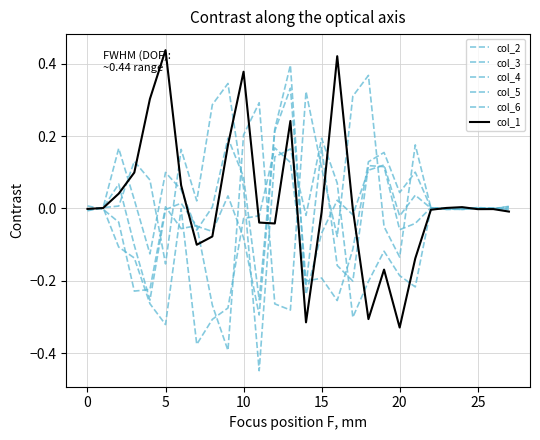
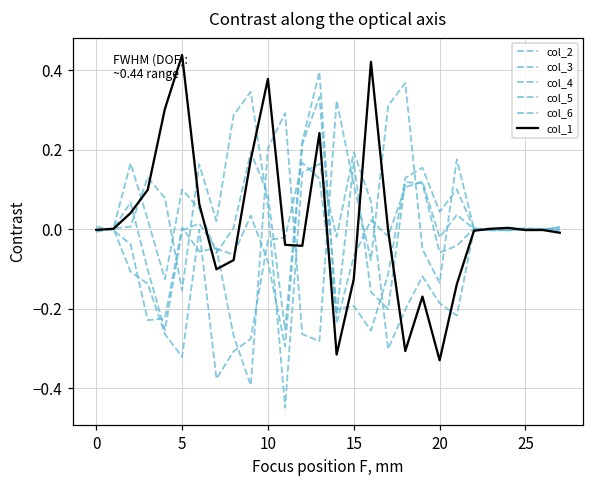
col_1, 15: -0.01 -> -0.13
